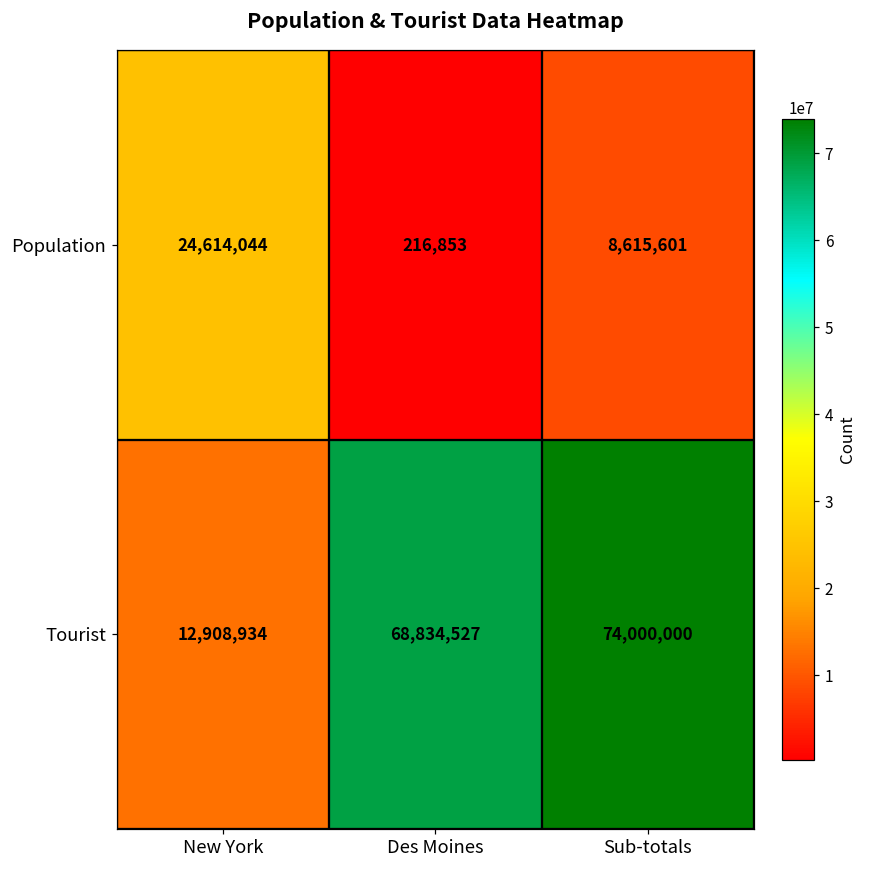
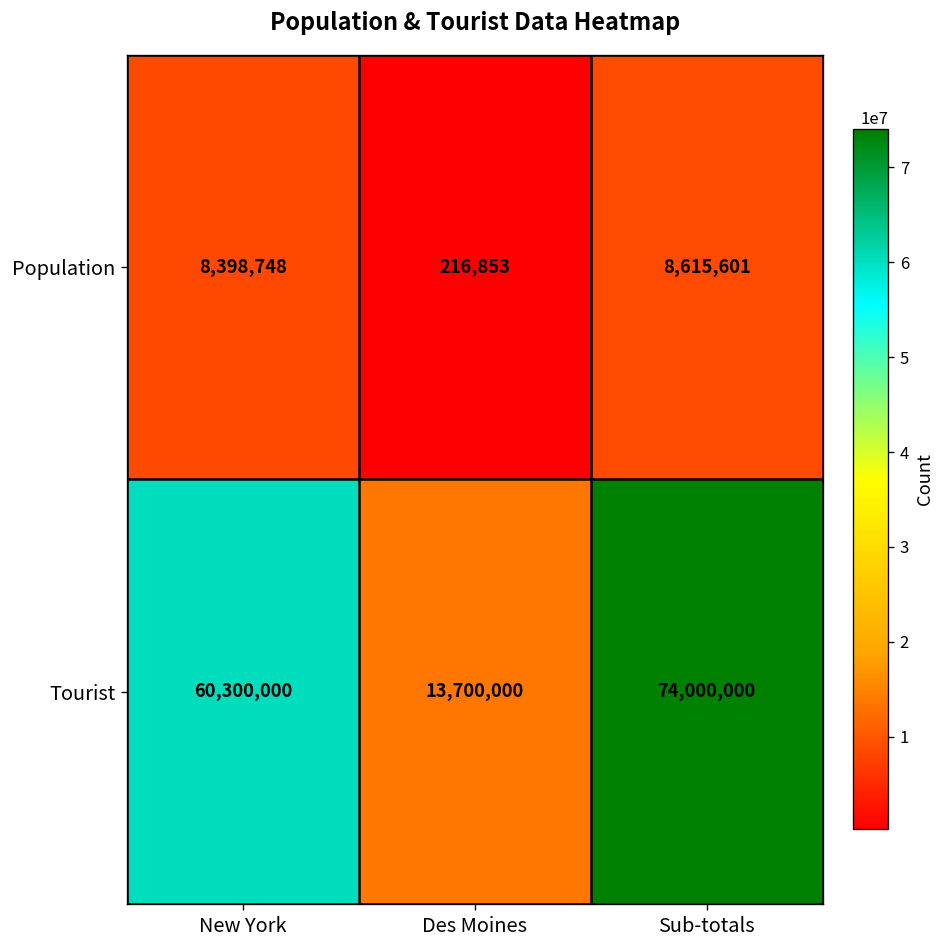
Population, New York: 24,614,044 -> 8,398,748
Tourist, New York: 12,908,934 -> 60,300,000
Tourist, Des Moines: 68,834,527 -> 13,700,000
